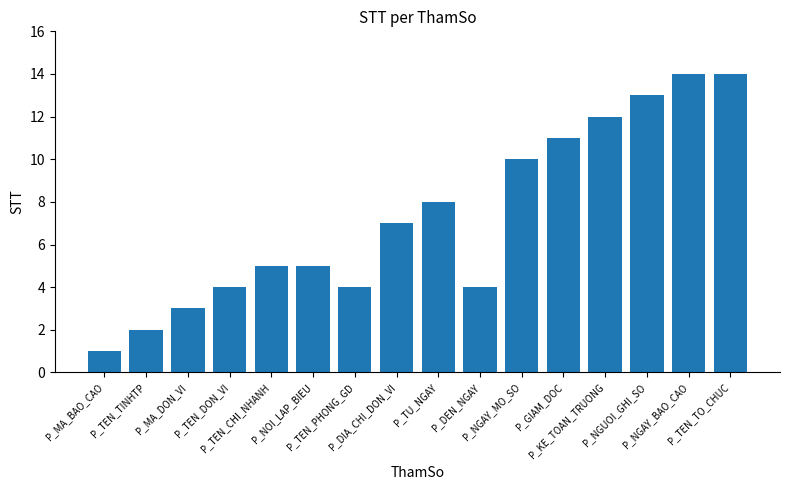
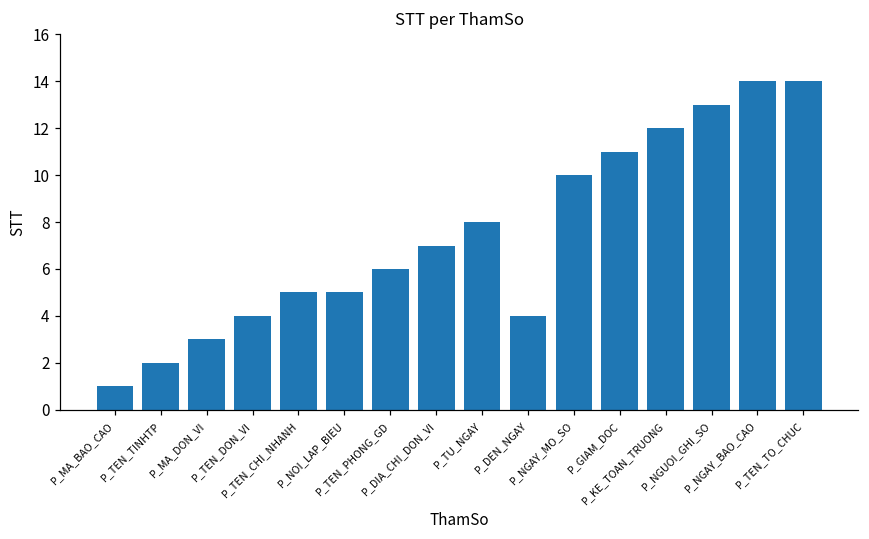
P_TEN_PHONG_GD: 4 -> 6
